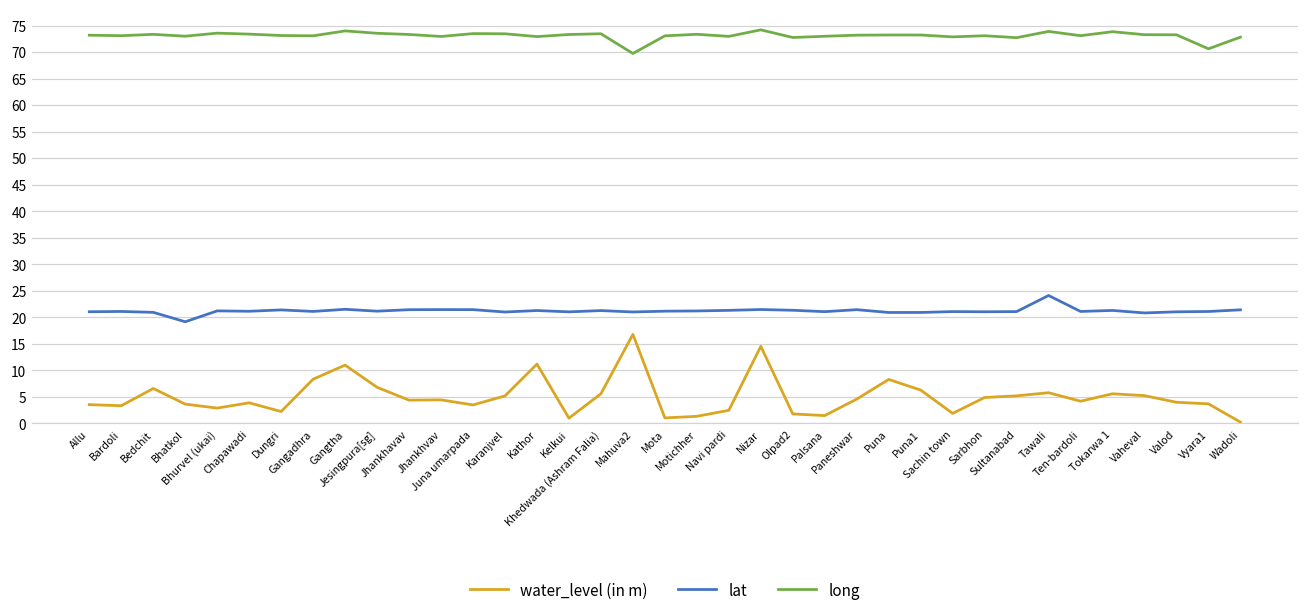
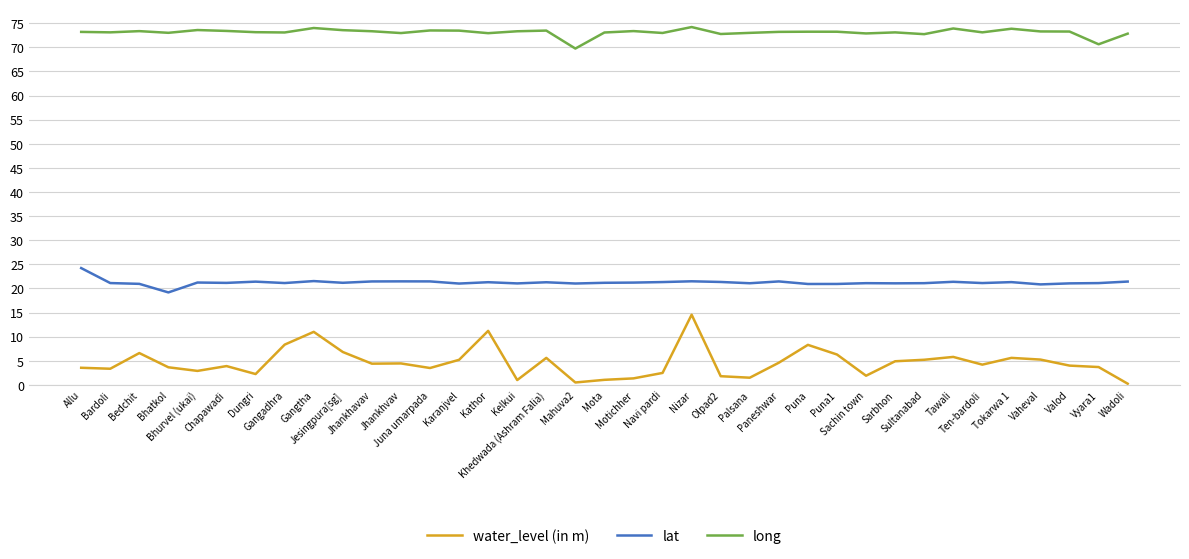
lat, Allu: 21 -> 24
water_level (in m), Mahuva2: 17 -> 1
lat, Tawali: 24 -> 21
